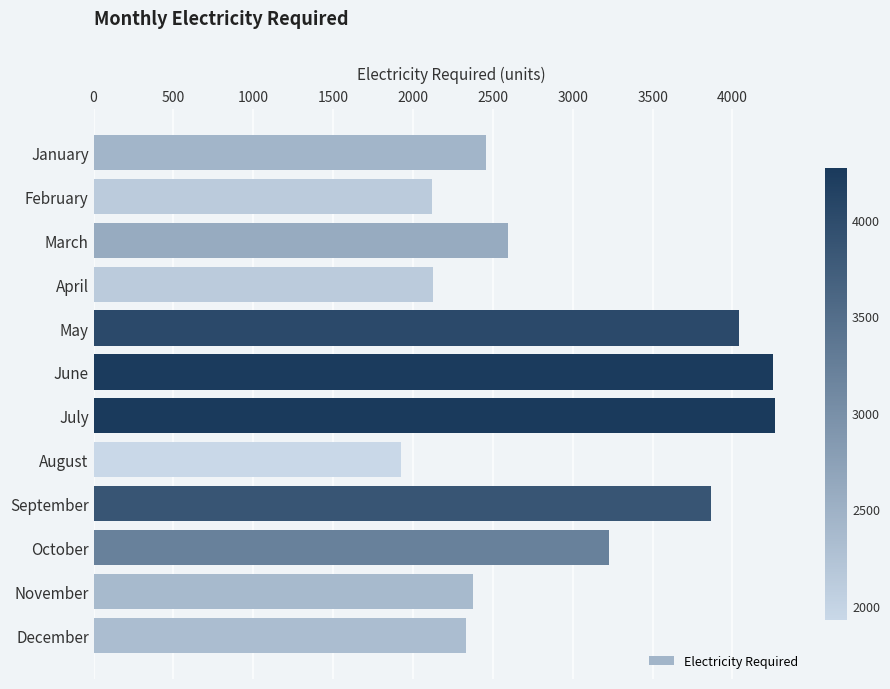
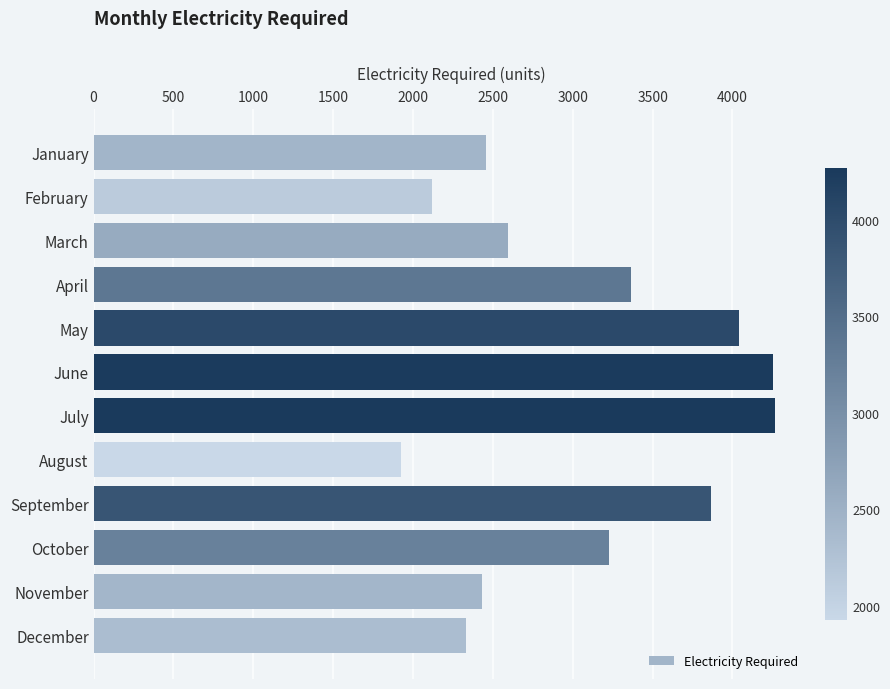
April: 2130 -> 3370
November: 2370 -> 2430
